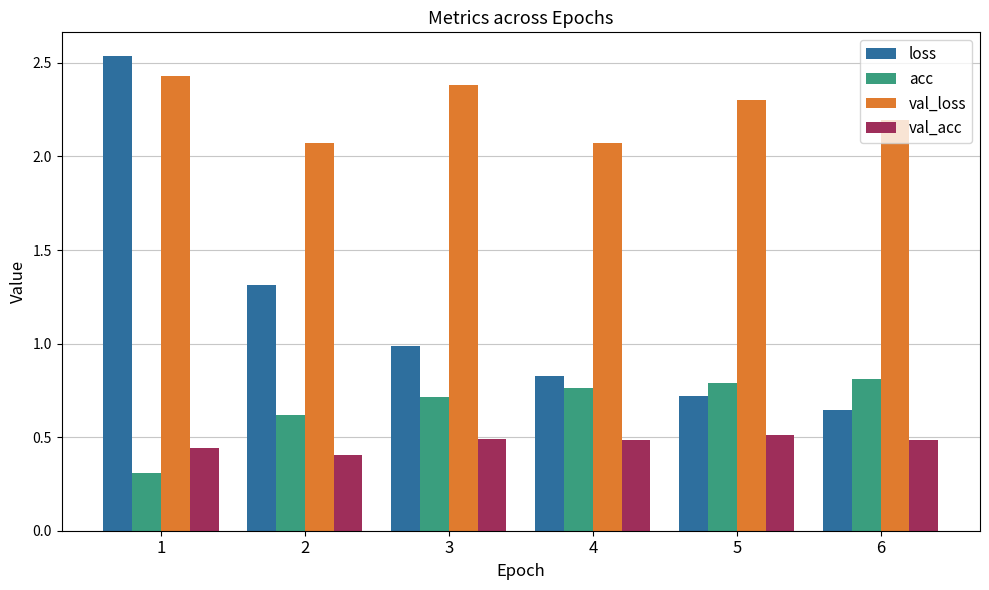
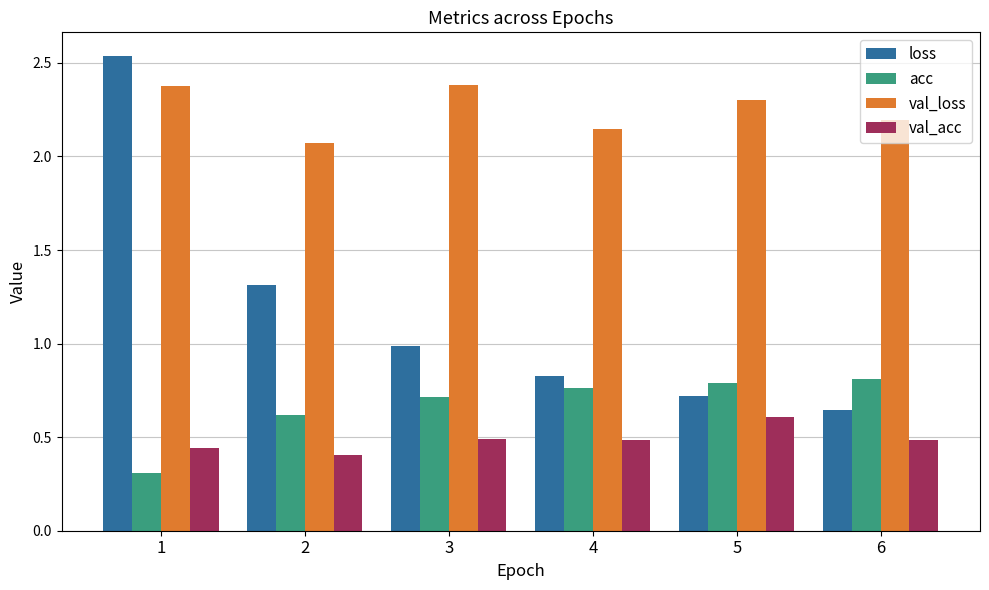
val_loss, 1: 2.43 -> 2.38
val_loss, 4: 2.07 -> 2.15
val_acc, 5: 0.51 -> 0.61
